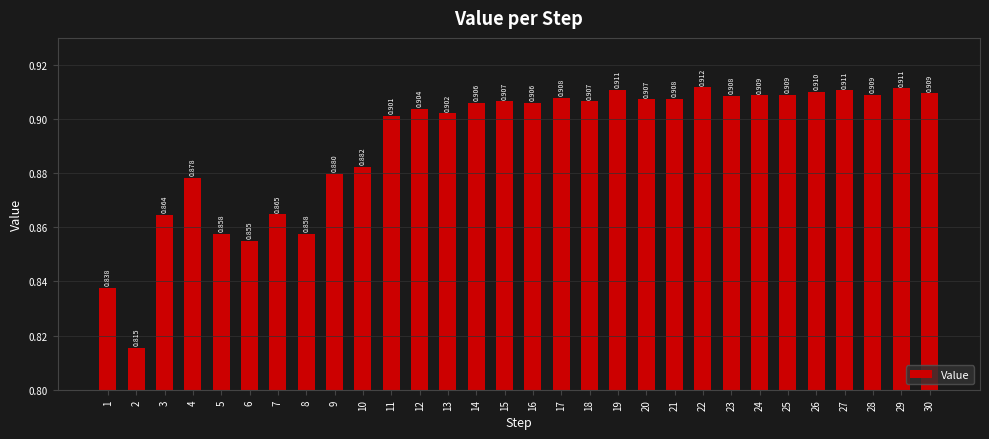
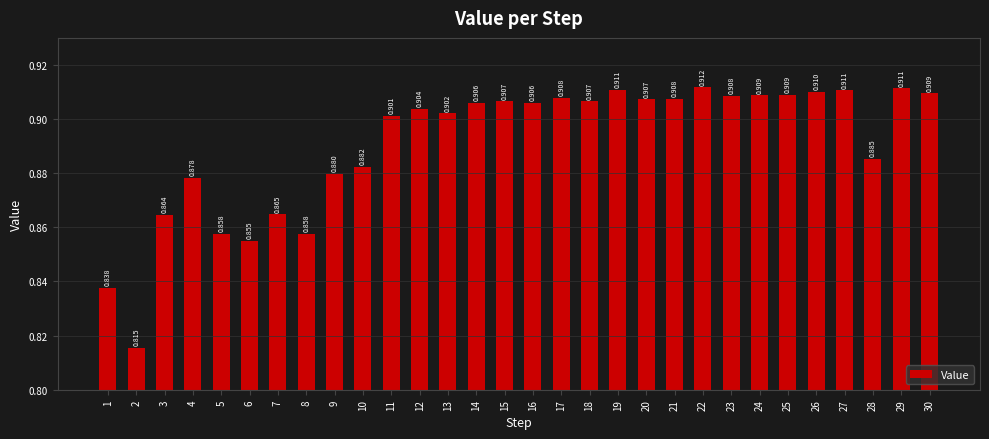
28: 0.909 -> 0.885
